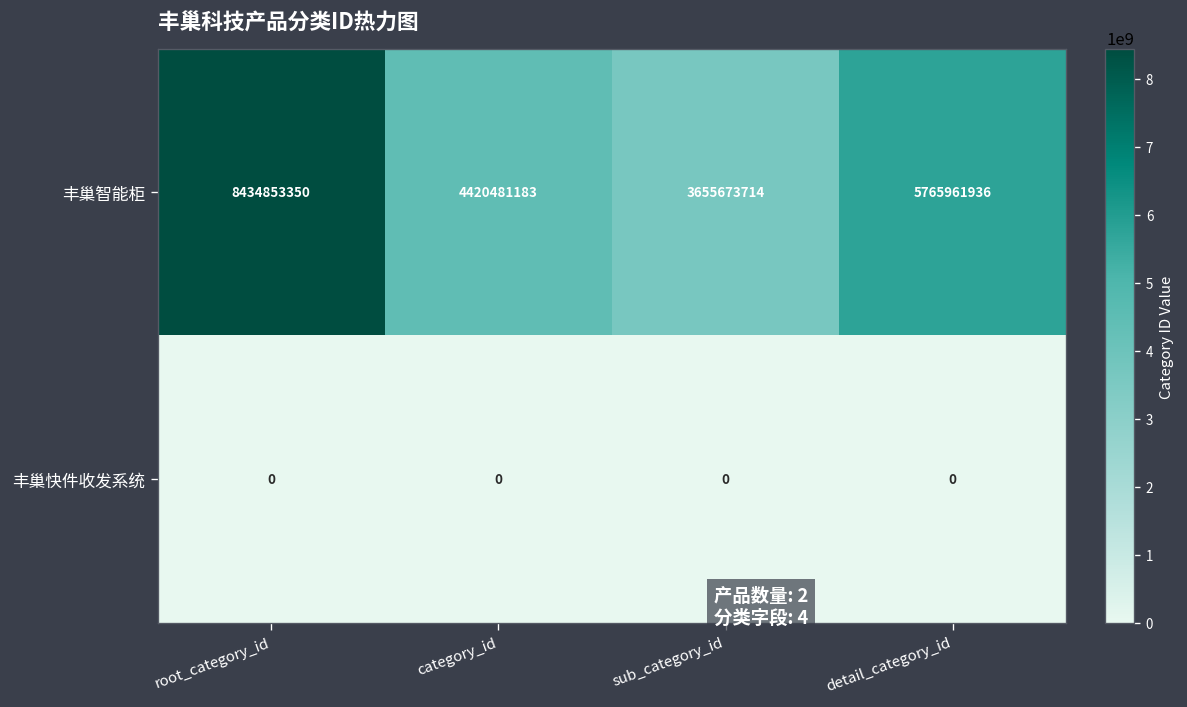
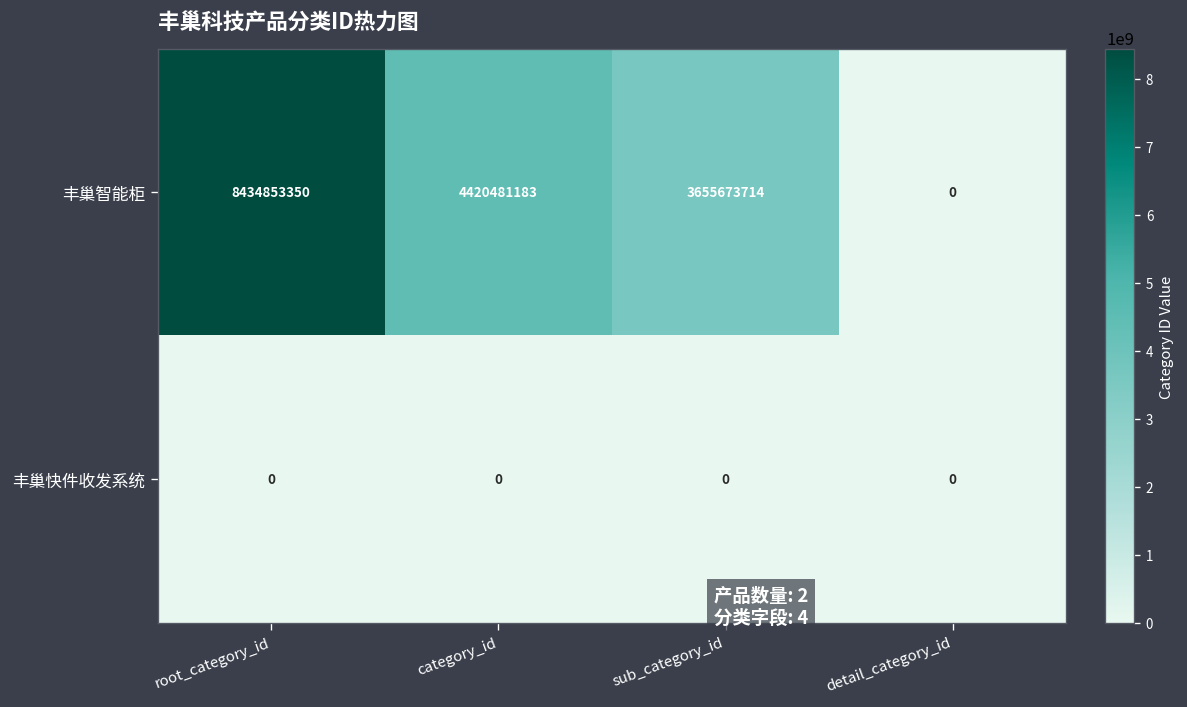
丰巢智能柜, detail_category_id: 5765961936 -> 0
